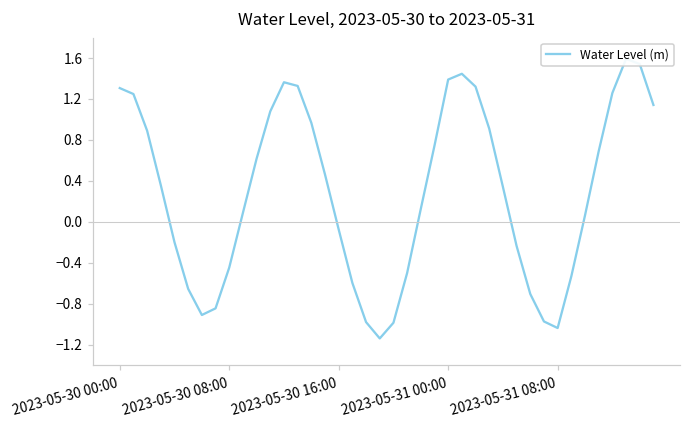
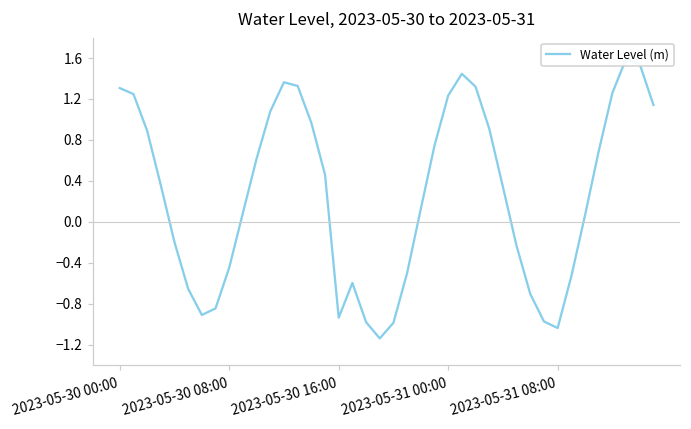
2023-05-30 16:00: -0.1 -> -0.9
2023-05-31 00:00: 1.4 -> 1.2
